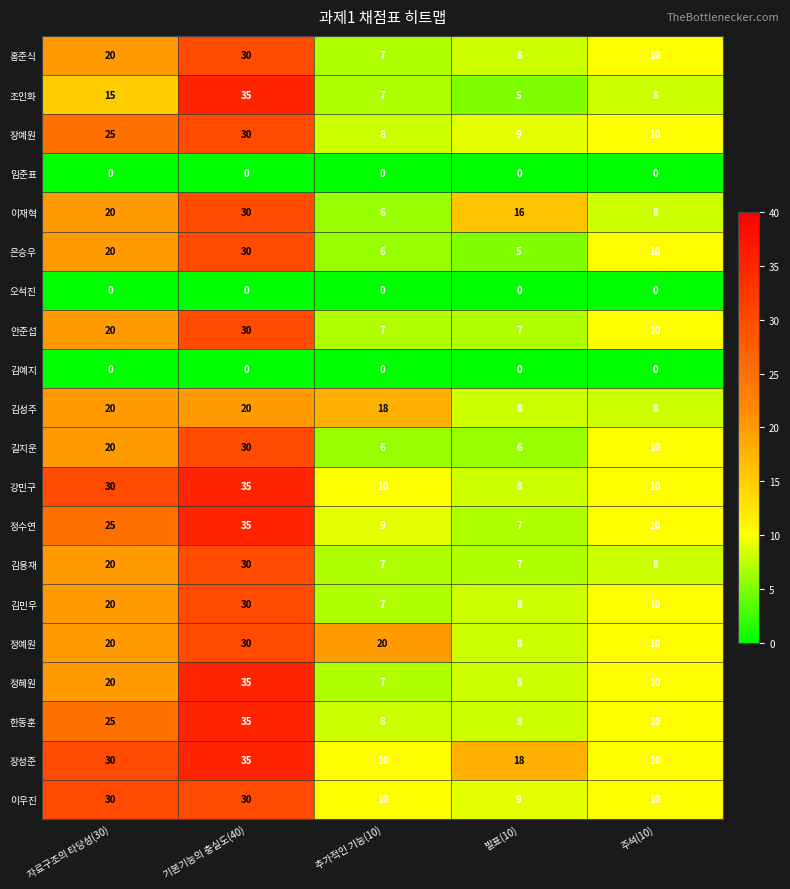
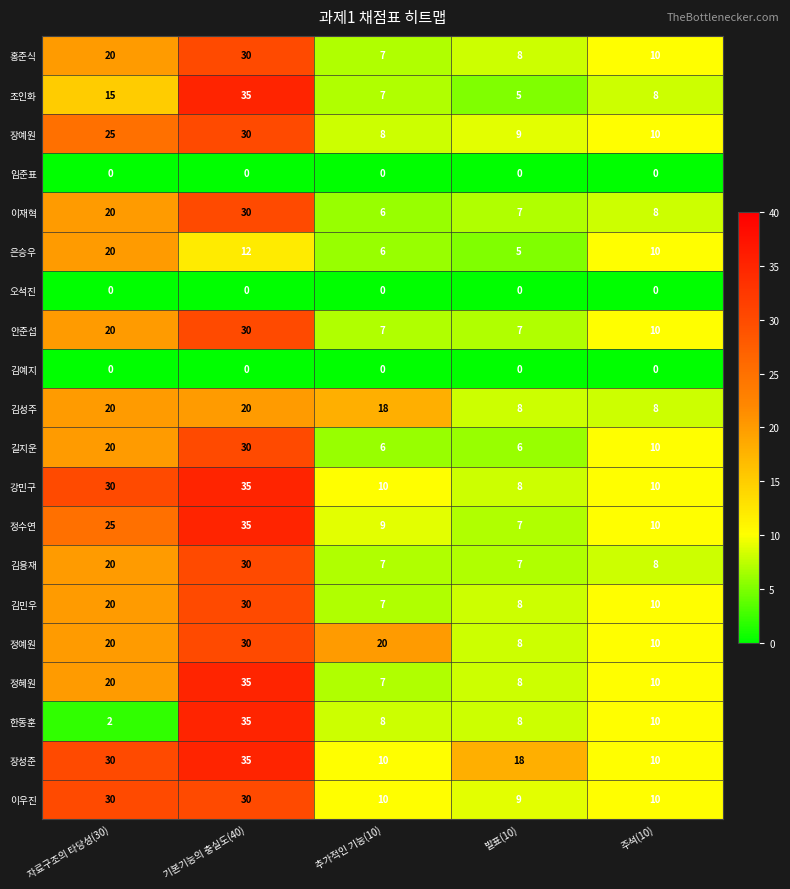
이재혁, 발표(10): 16 -> 7
은승우, 기본기능의 충실도(40): 30 -> 12
한동훈, 자료구조의 타당성(30): 25 -> 2
